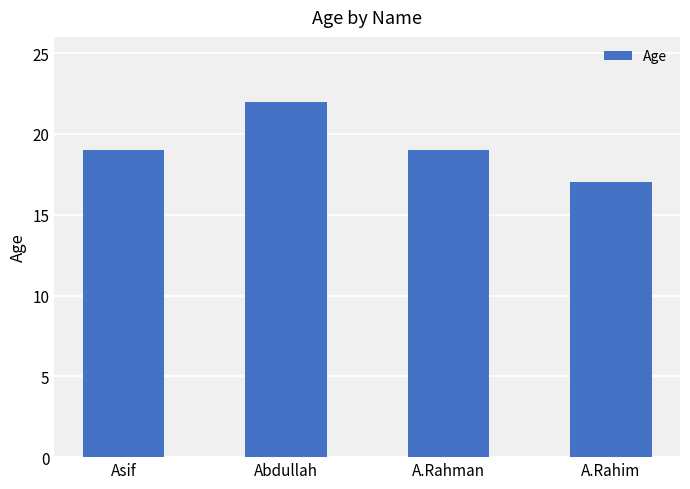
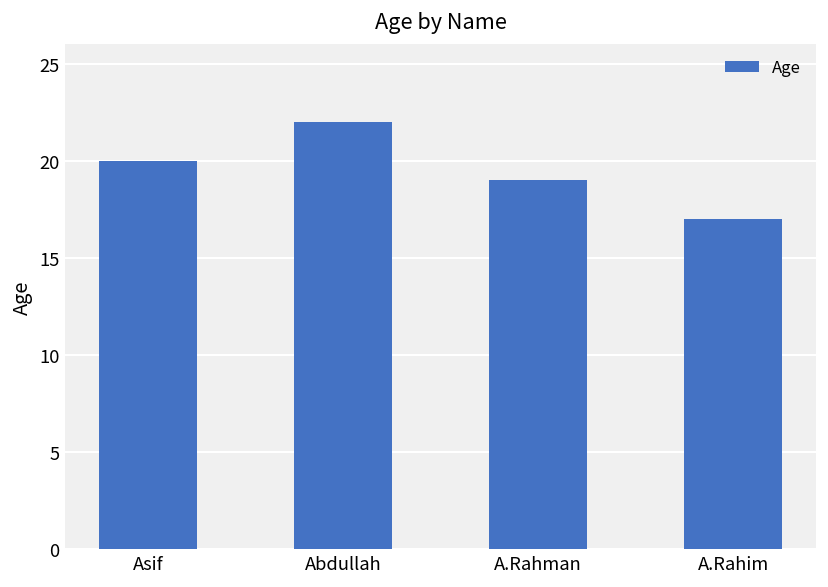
Asif: 19 -> 20
